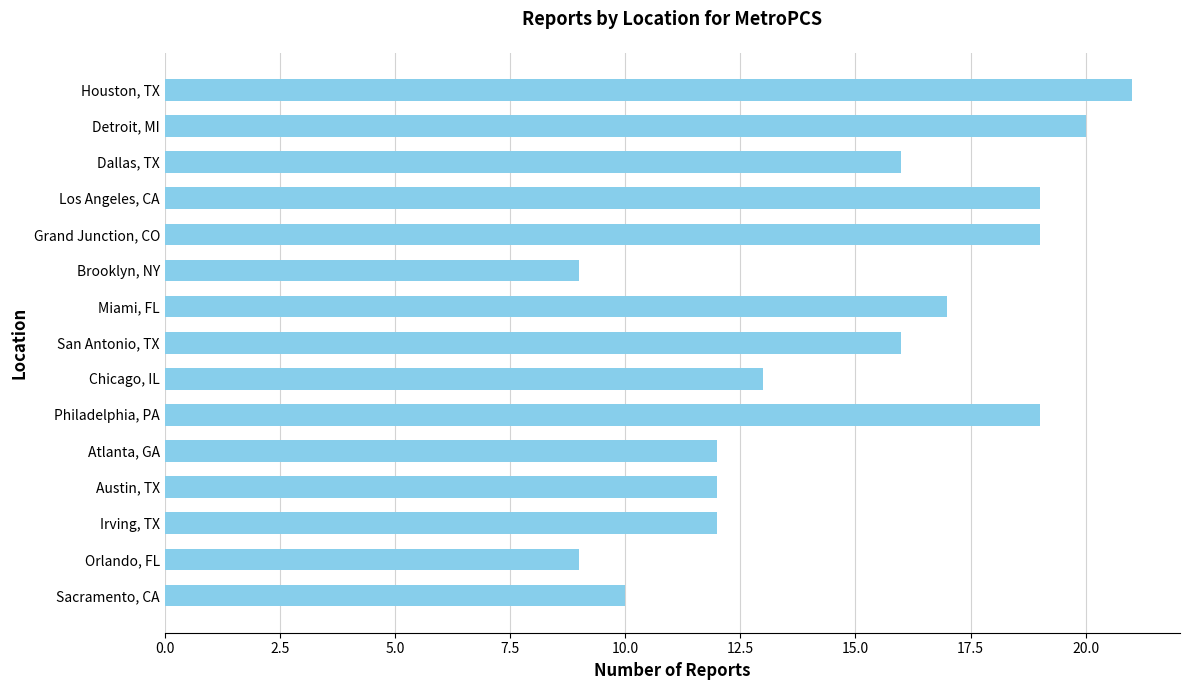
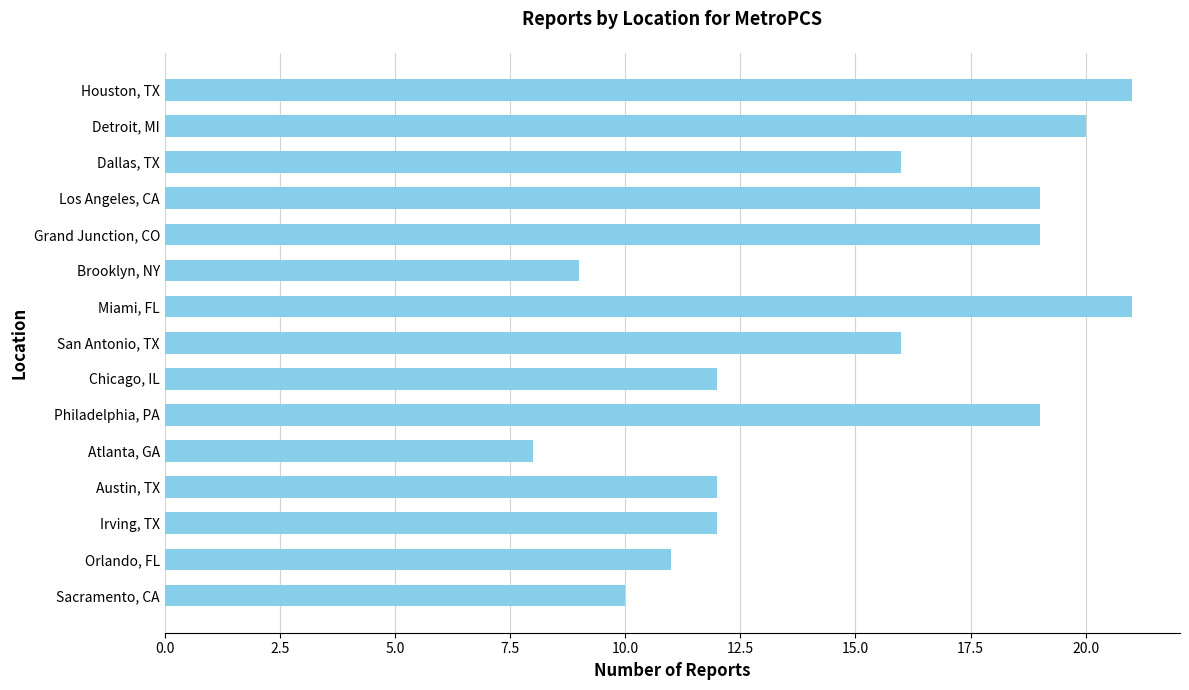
Miami, FL: 17 -> 21
Chicago, IL: 13 -> 12
Atlanta, GA: 12 -> 8
Orlando, FL: 9 -> 11
